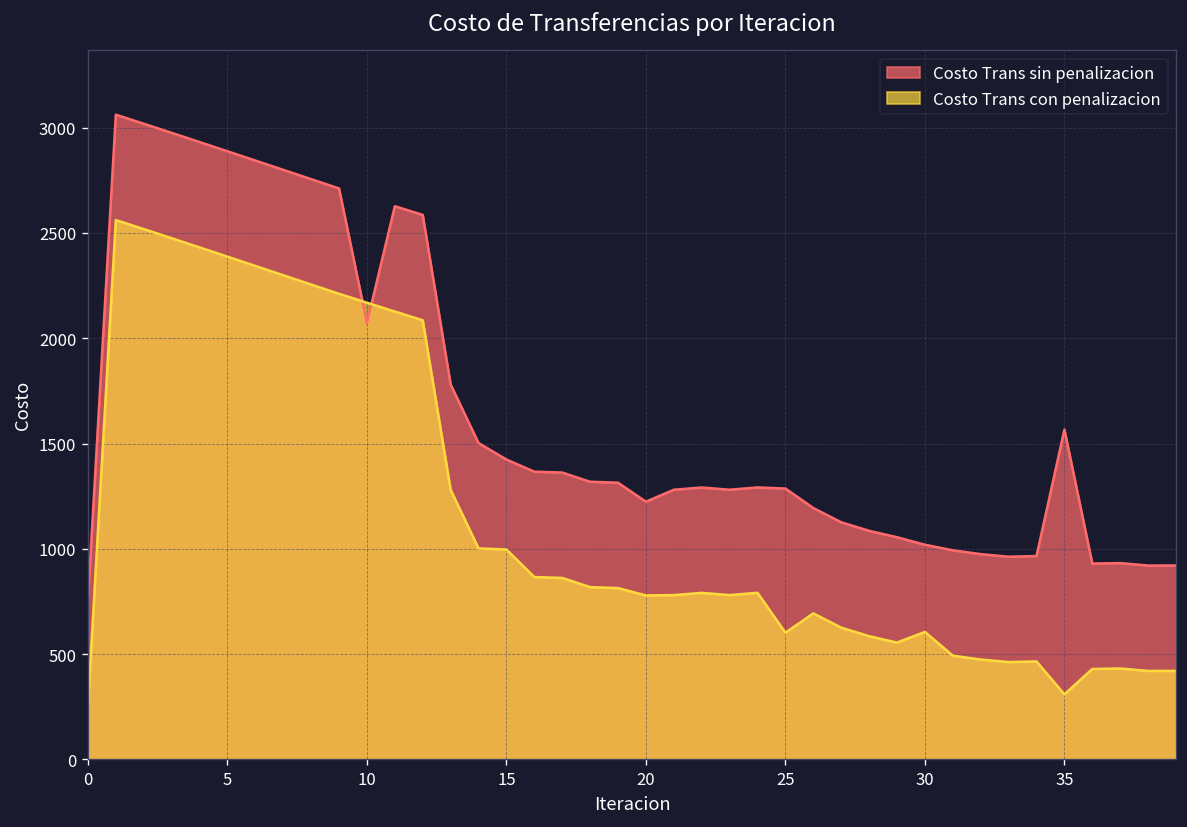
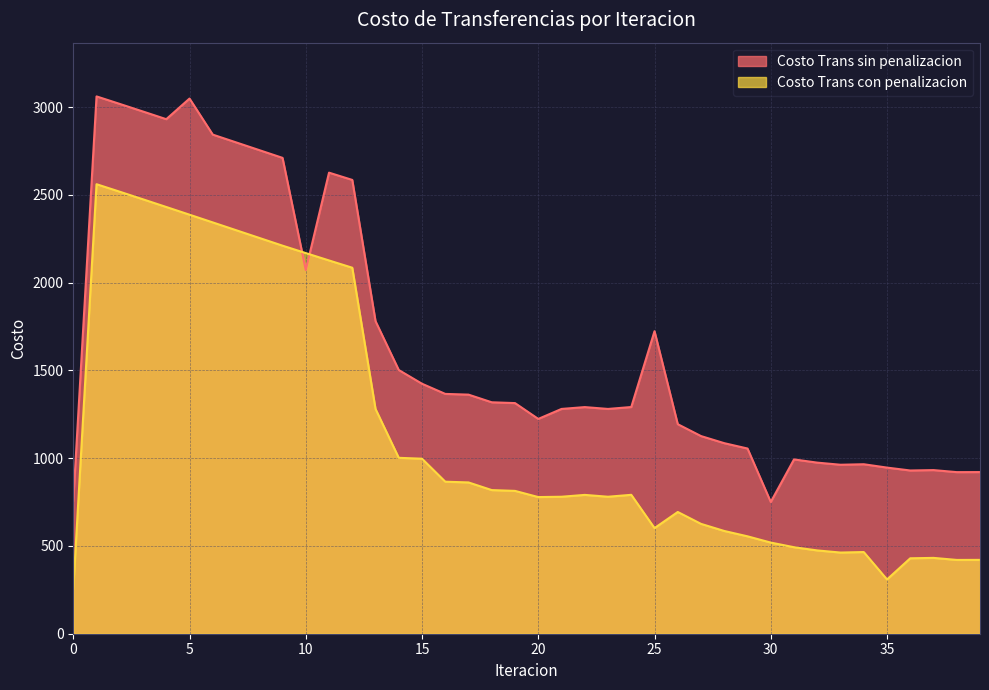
Costo Trans sin penalizacion, 5: 2890 -> 3050
Costo Trans sin penalizacion, 25: 1290 -> 1720
Costo Trans sin penalizacion, 30: 1020 -> 750
Costo Trans con penalizacion, 30: 610 -> 520
Costo Trans sin penalizacion, 35: 1570 -> 950
